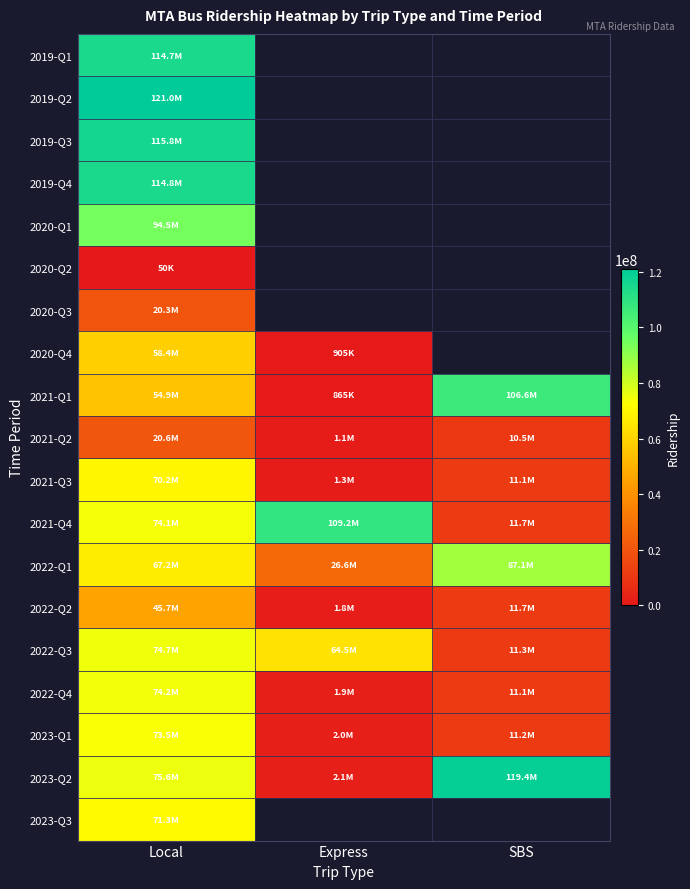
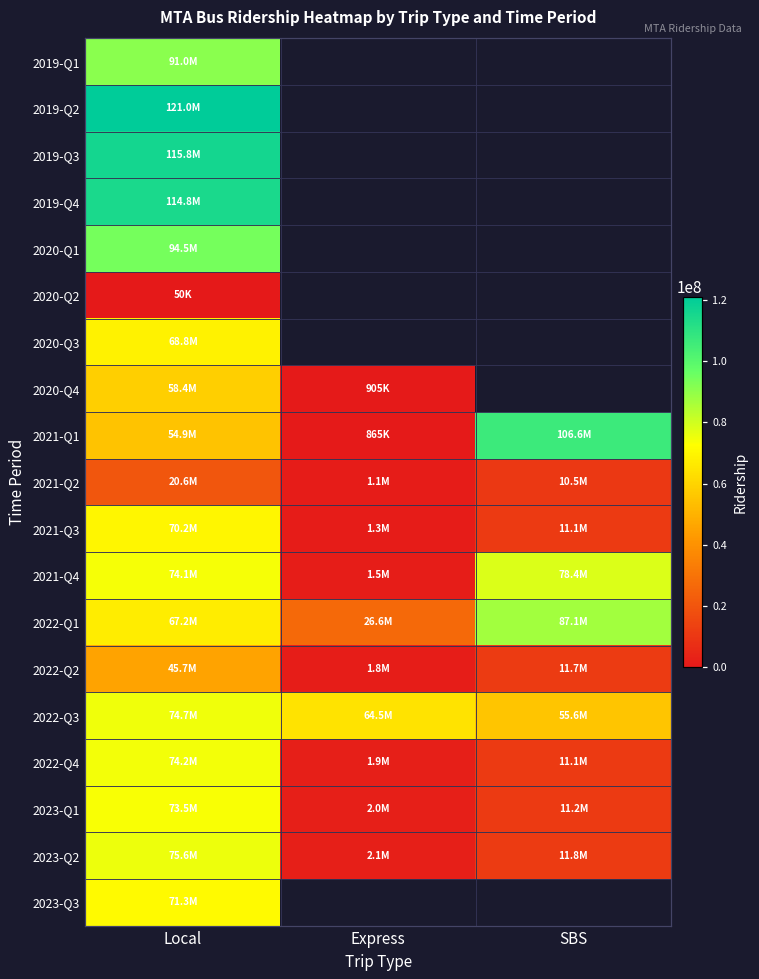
2019-Q1, Local: 114.7M -> 91.0M
2020-Q3, Local: 20.3M -> 68.8M
2021-Q4, Express: 109.2M -> 1.5M
2021-Q4, SBS: 11.7M -> 78.4M
2022-Q3, SBS: 11.3M -> 55.6M
2023-Q2, SBS: 119.4M -> 11.8M
